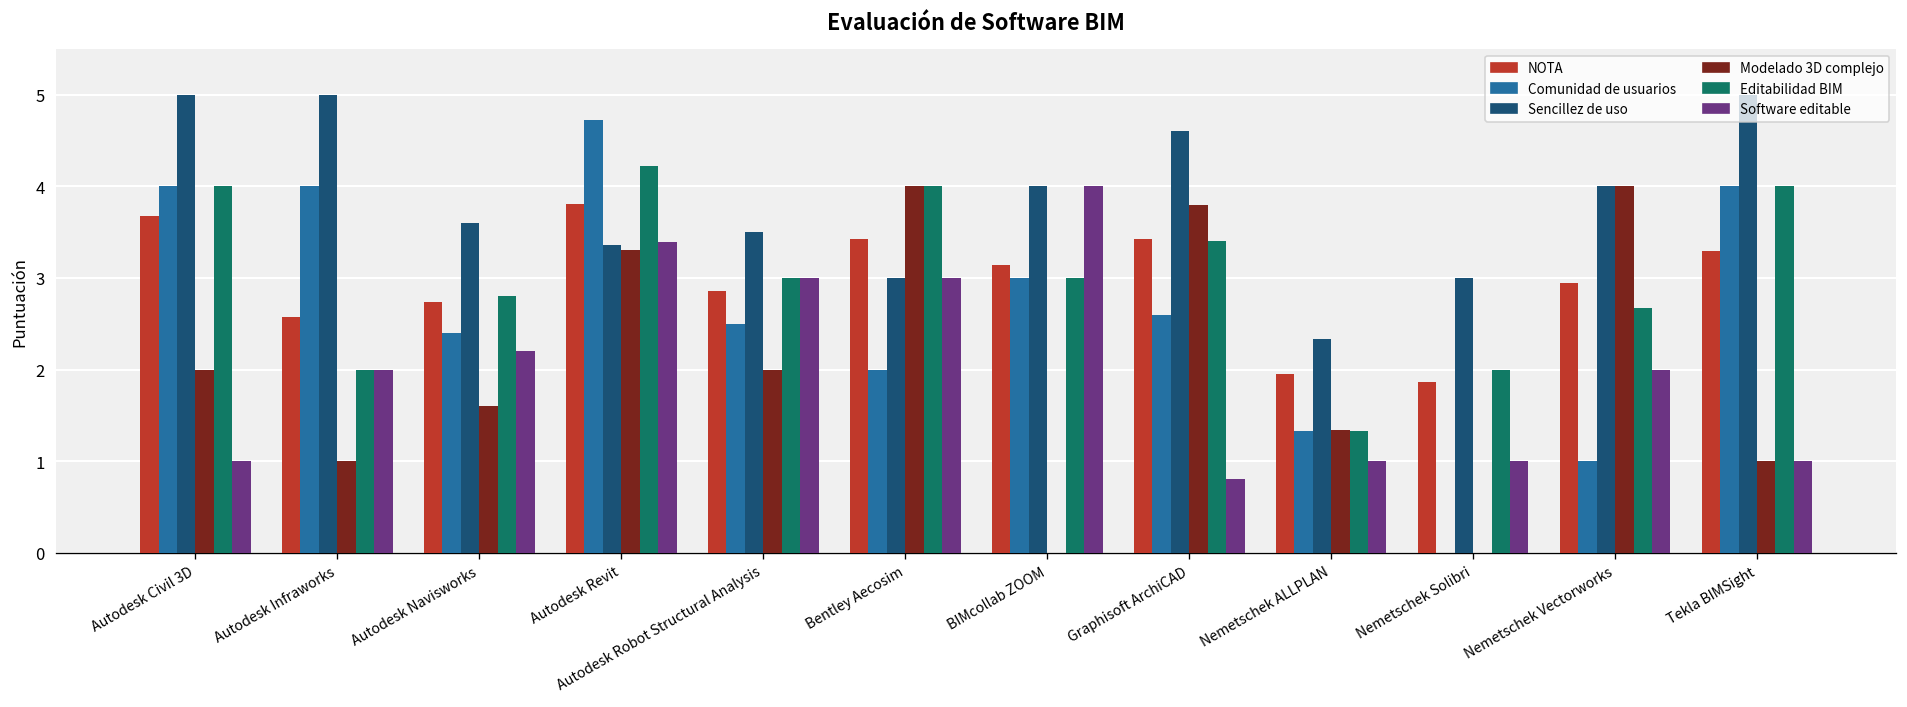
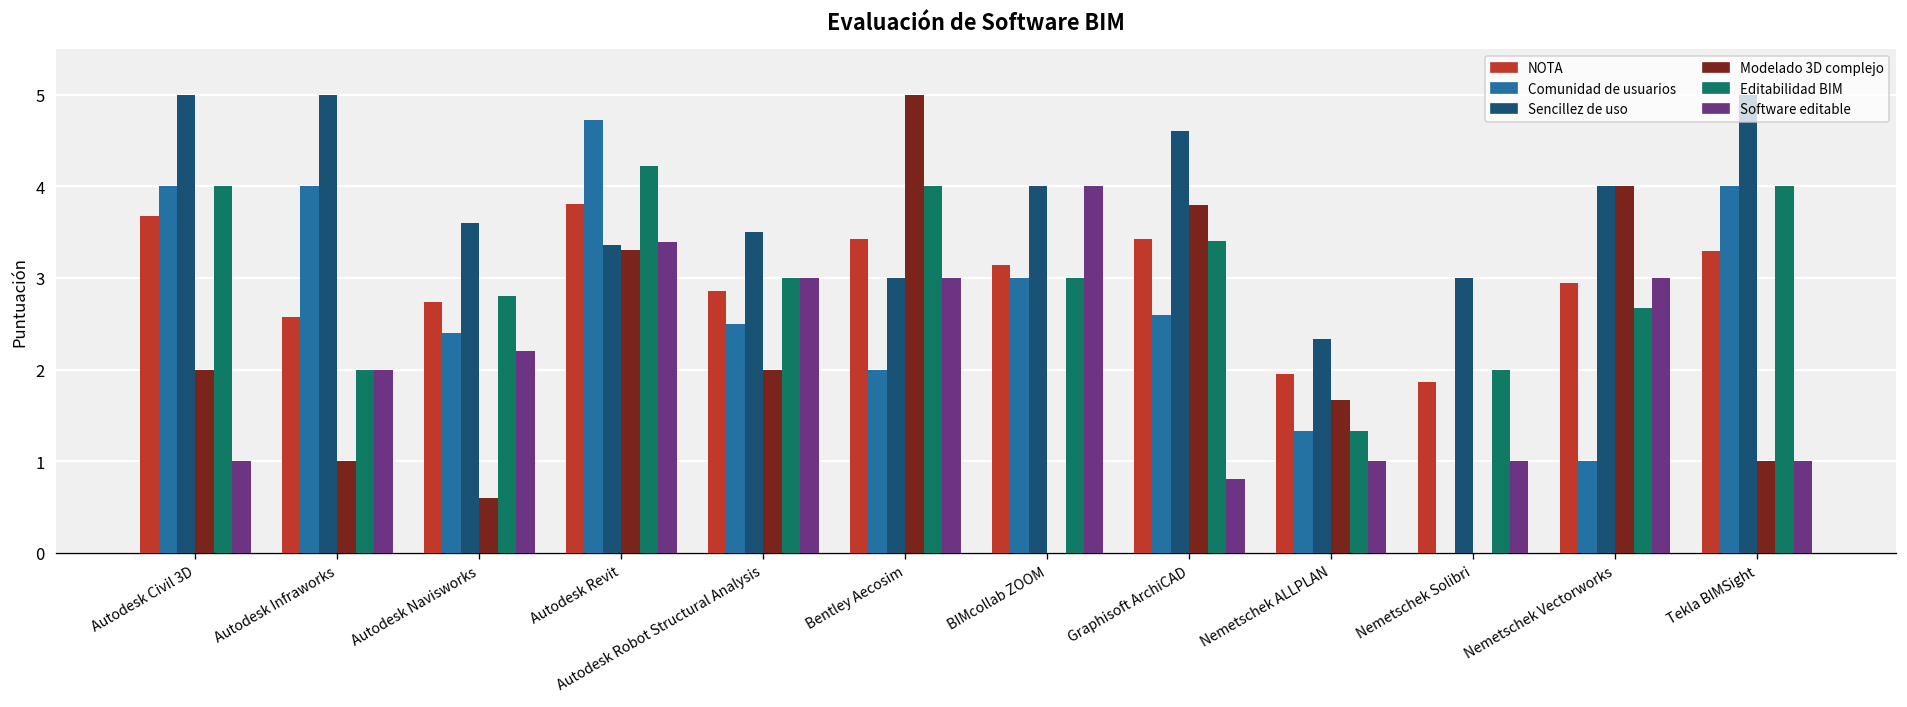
Modelado 3D complejo, Autodesk Navisworks: 1.6 -> 0.6
Modelado 3D complejo, Bentley Aecosim: 4 -> 5
Modelado 3D complejo, Nemetschek ALLPLAN: 1.3 -> 1.7
Software editable, Nemetschek Vectorworks: 2 -> 3
